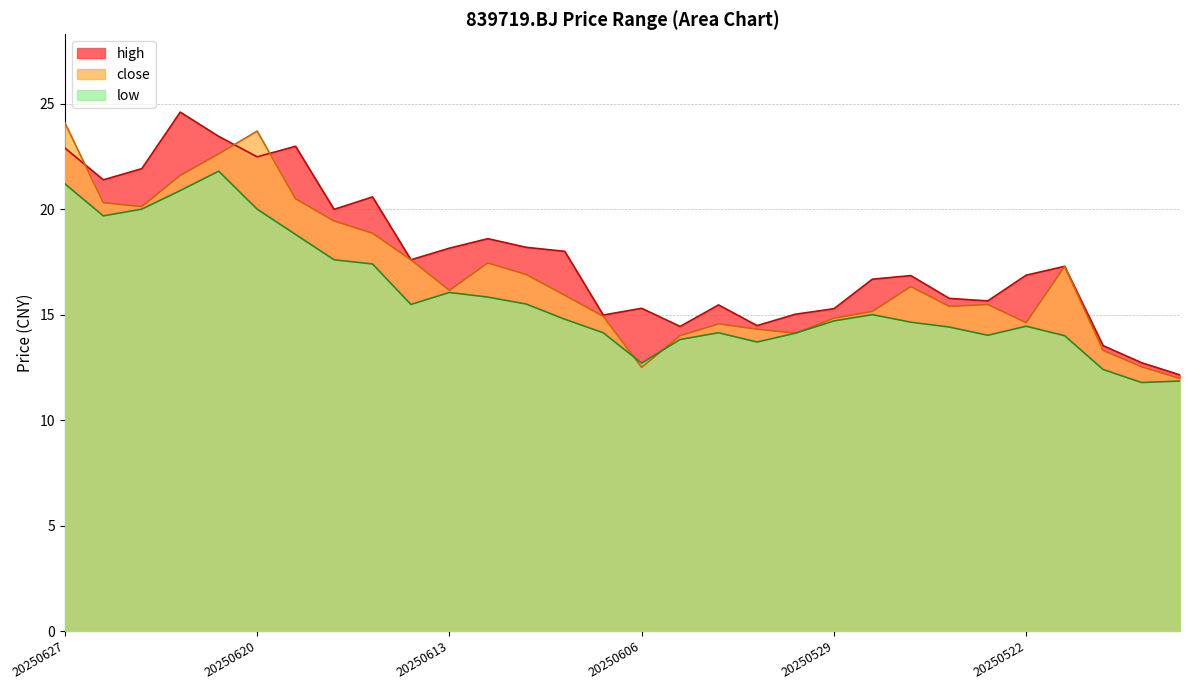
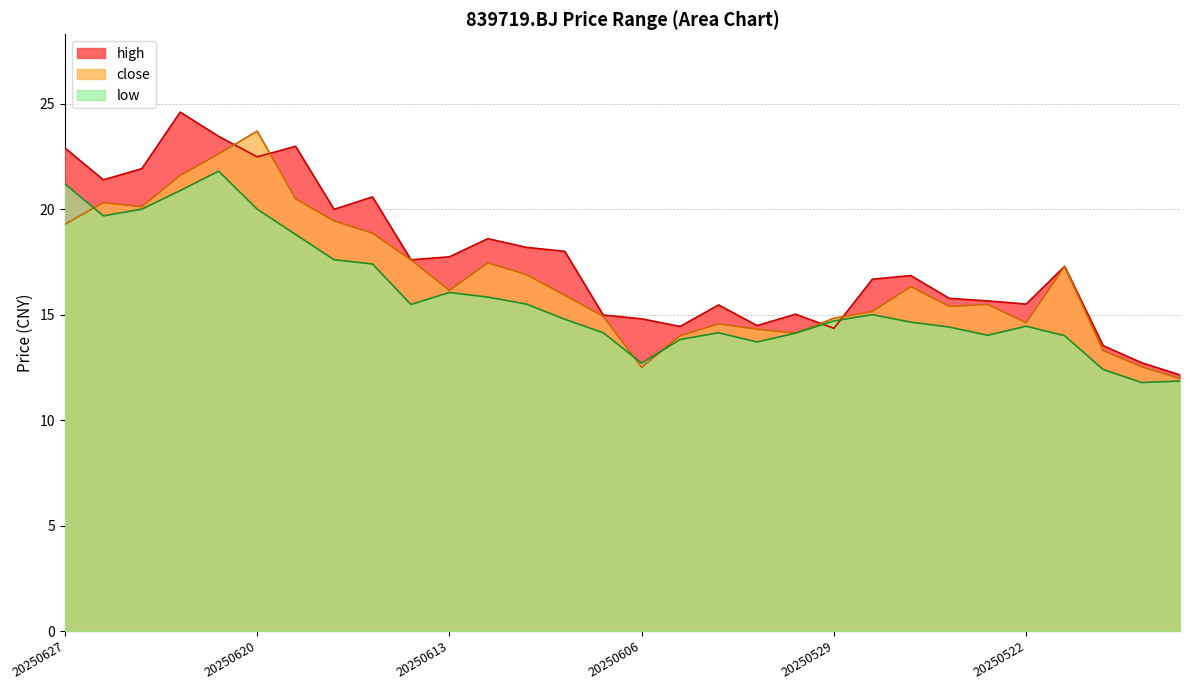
close, 20250627: 24.1 -> 19.3
high, 20250613: 18.2 -> 17.7
high, 20250606: 15.3 -> 14.8
high, 20250529: 15.3 -> 14.4
high, 20250522: 16.9 -> 15.5
